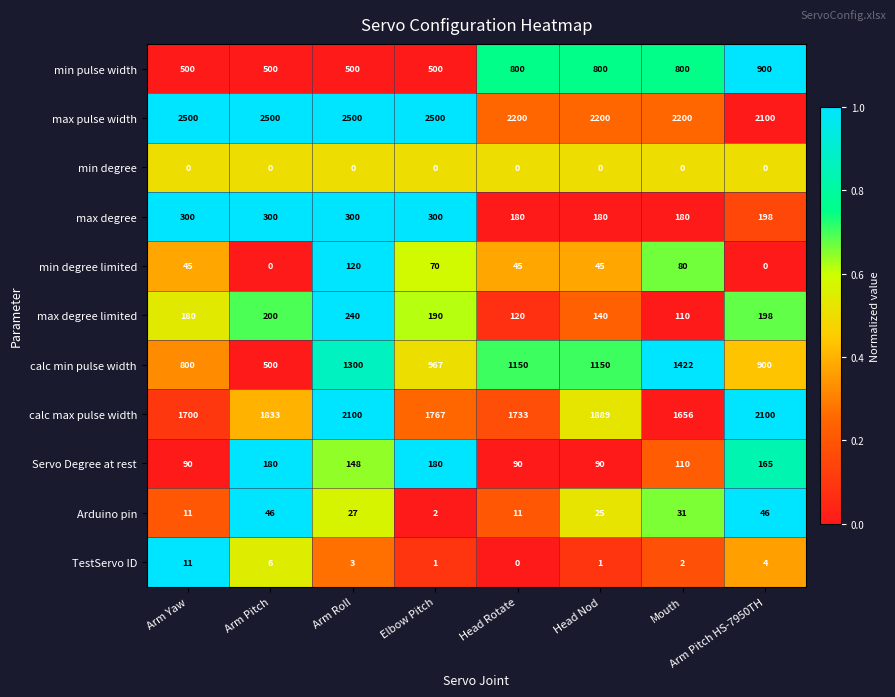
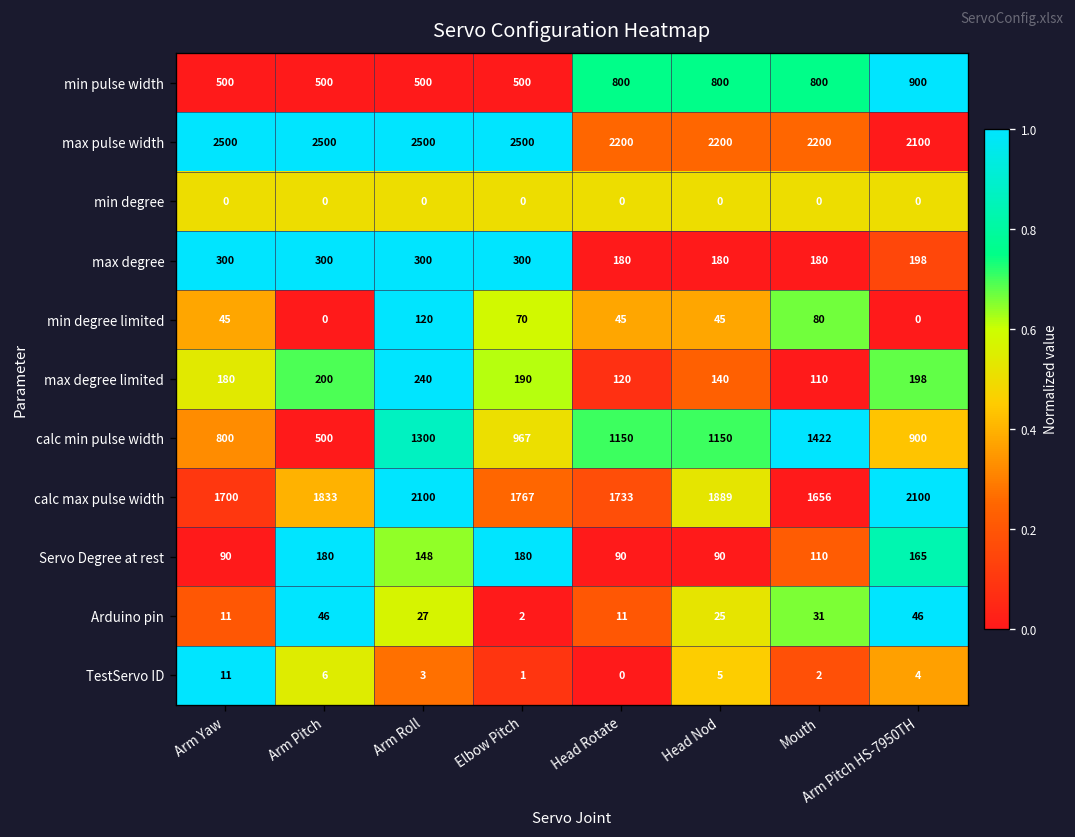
TestServo ID, Head Nod: 1 -> 5
